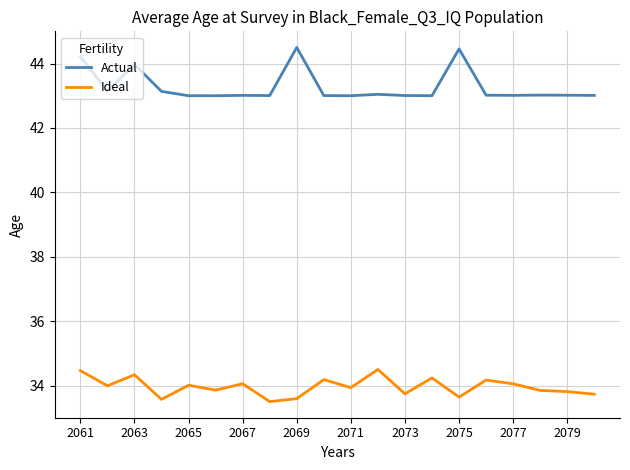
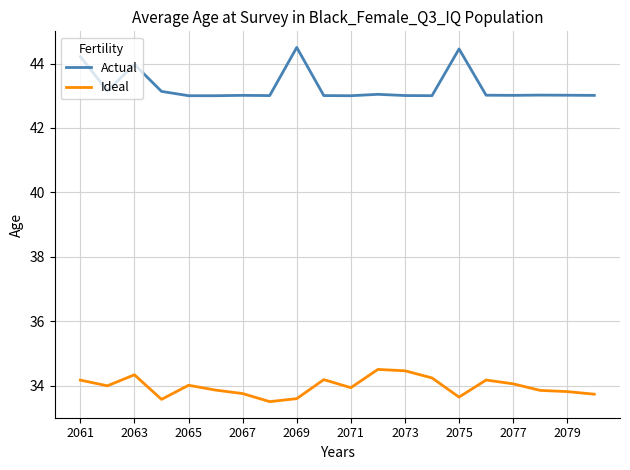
Ideal, 2061: 34.5 -> 34.2
Ideal, 2067: 34.1 -> 33.7
Ideal, 2073: 33.7 -> 34.5
